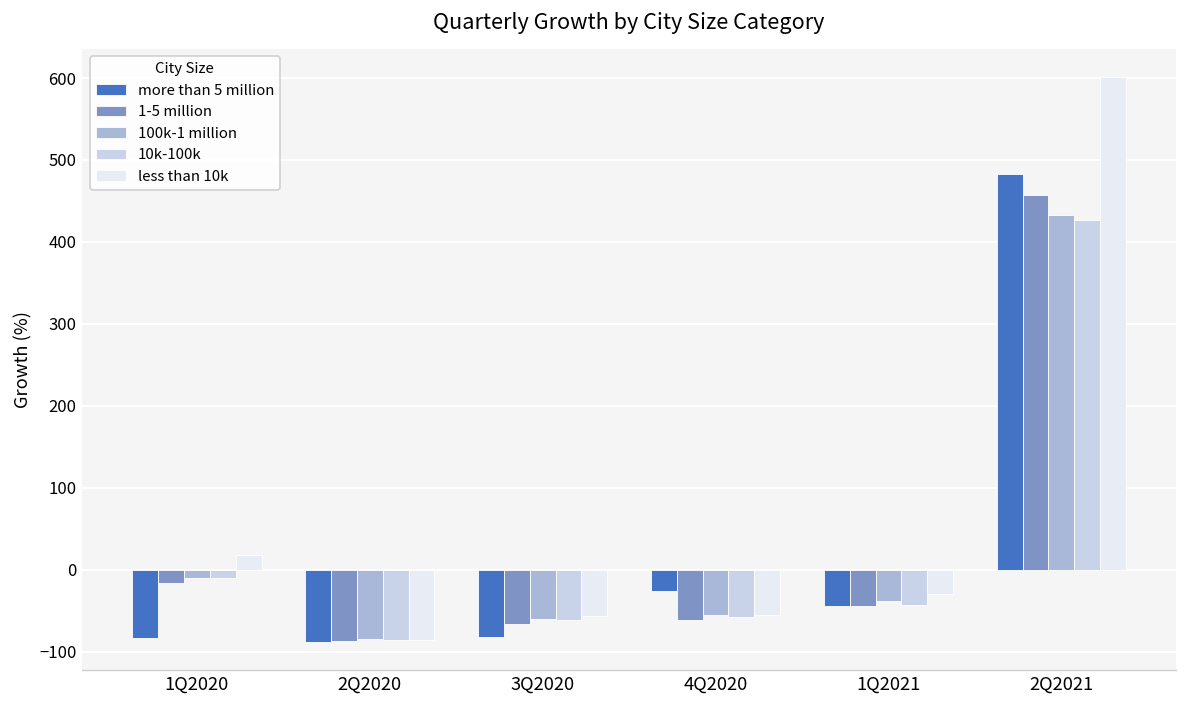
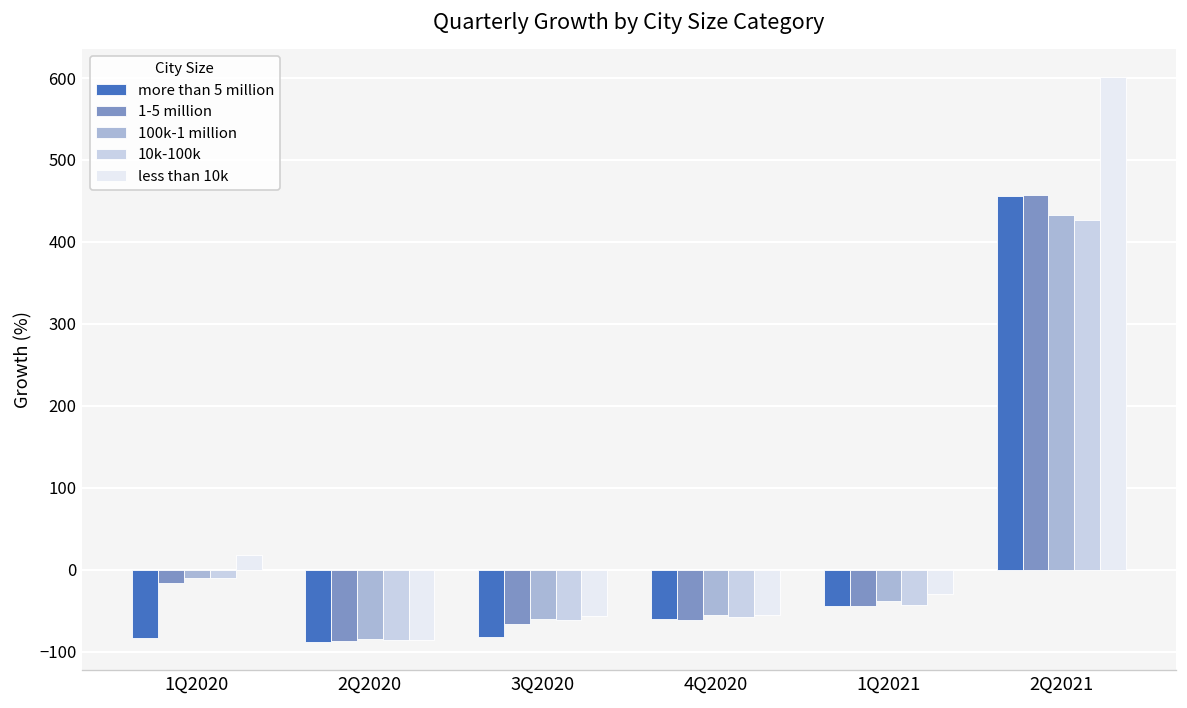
more than 5 million, 4Q2020: -30 -> -60
more than 5 million, 2Q2021: 480 -> 460
